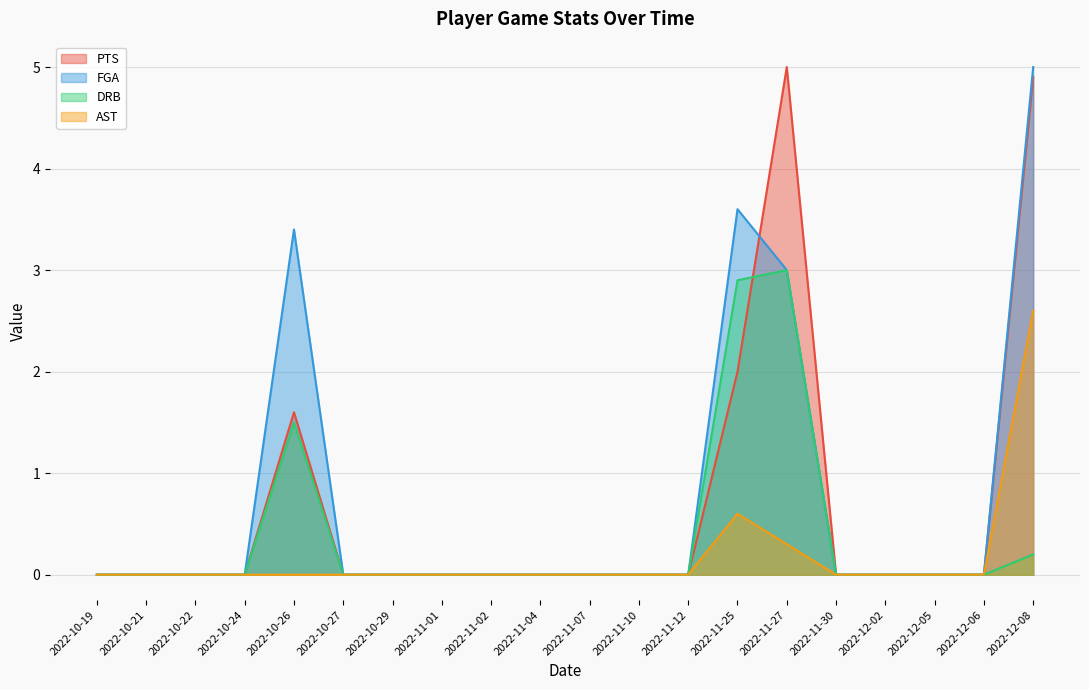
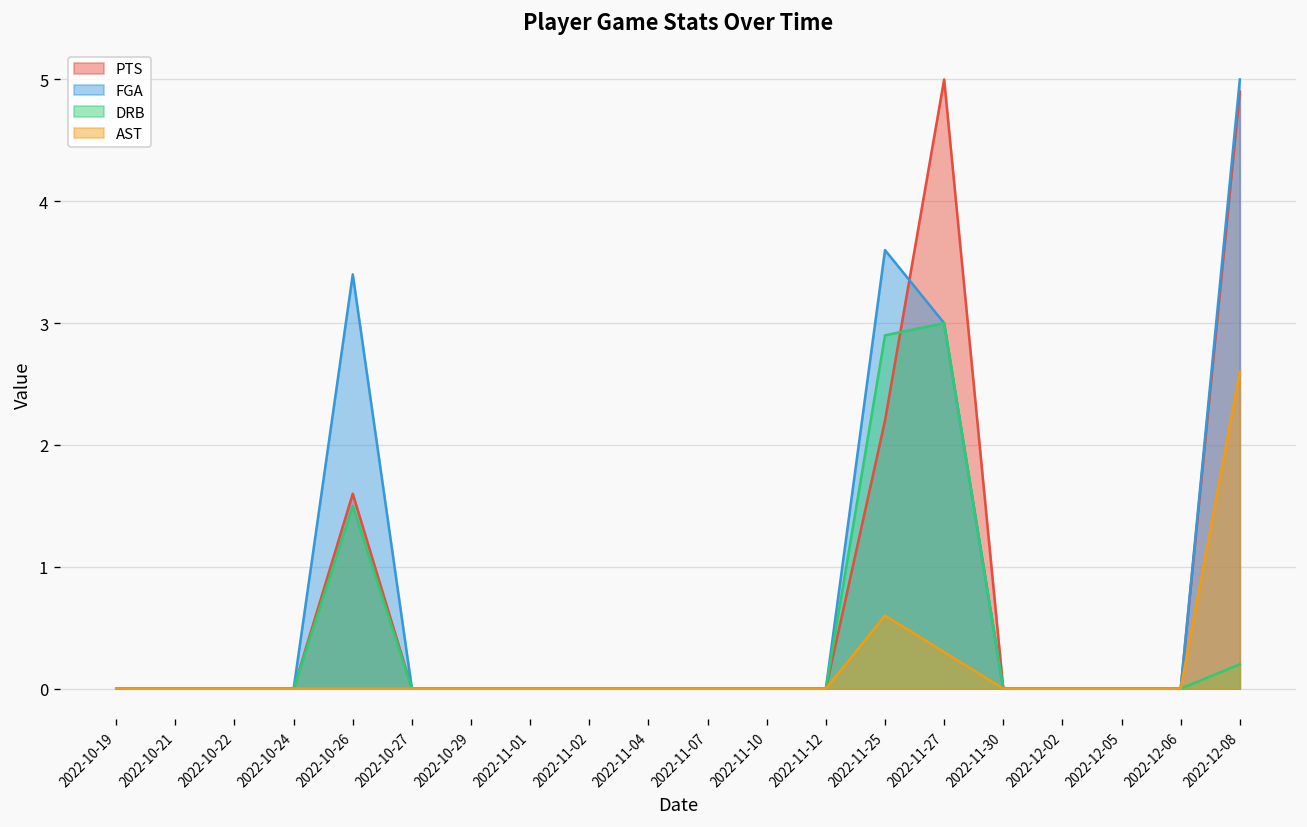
PTS, 2022-11-25: 2.0 -> 2.2
